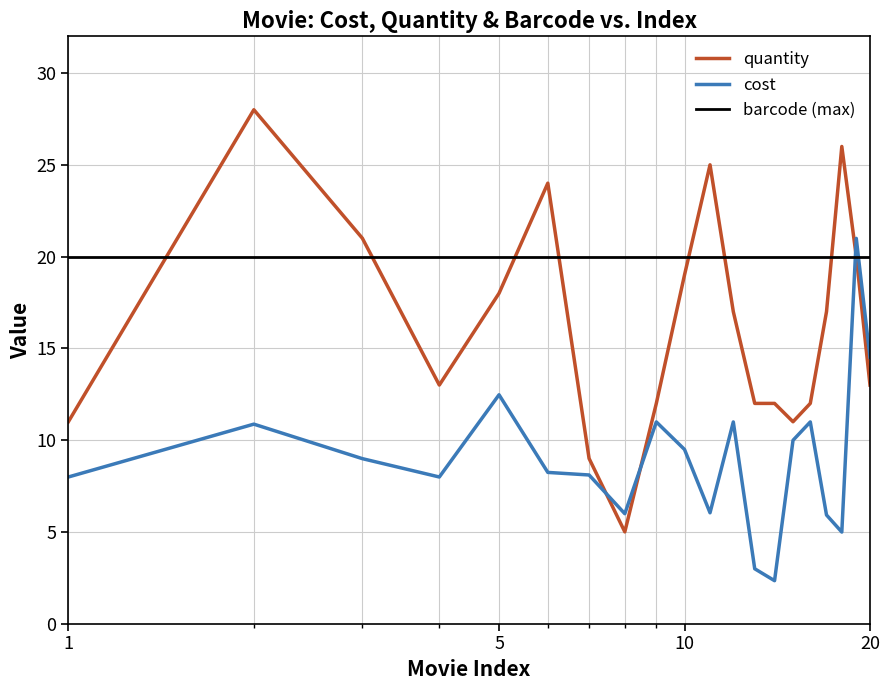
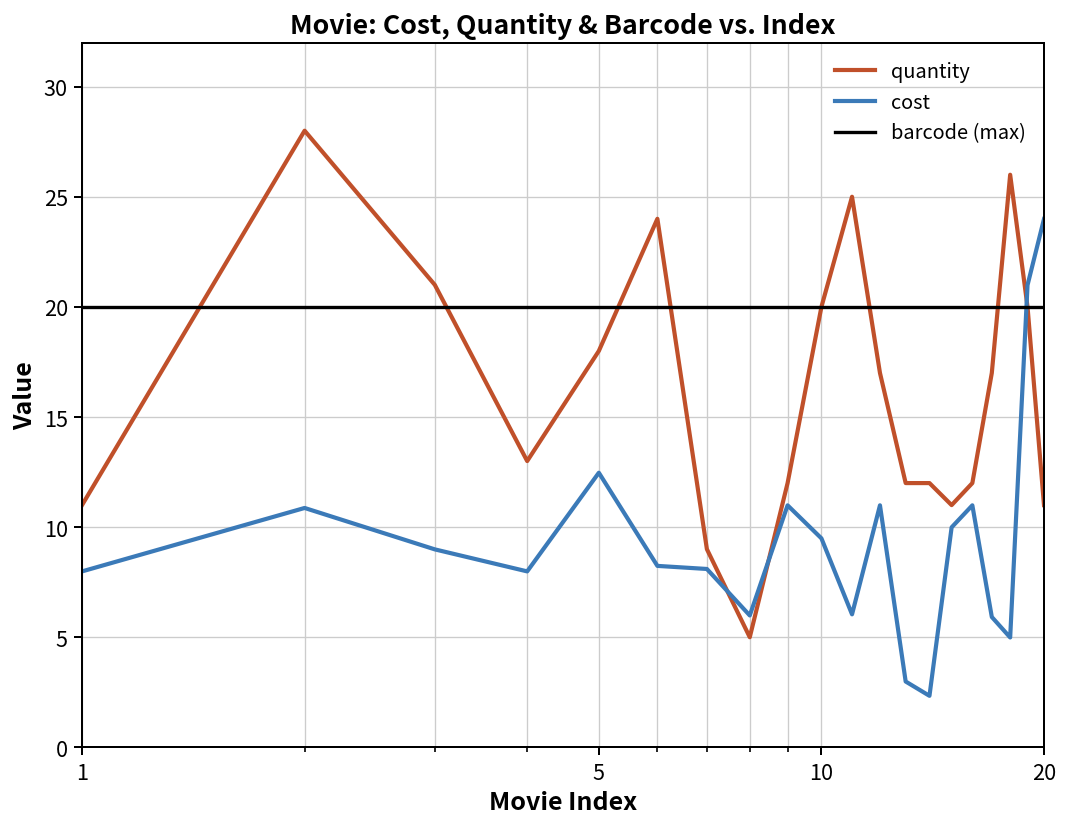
quantity, 10: 19 -> 20
quantity, 20: 13 -> 11
cost, 20: 14.5 -> 24.0
